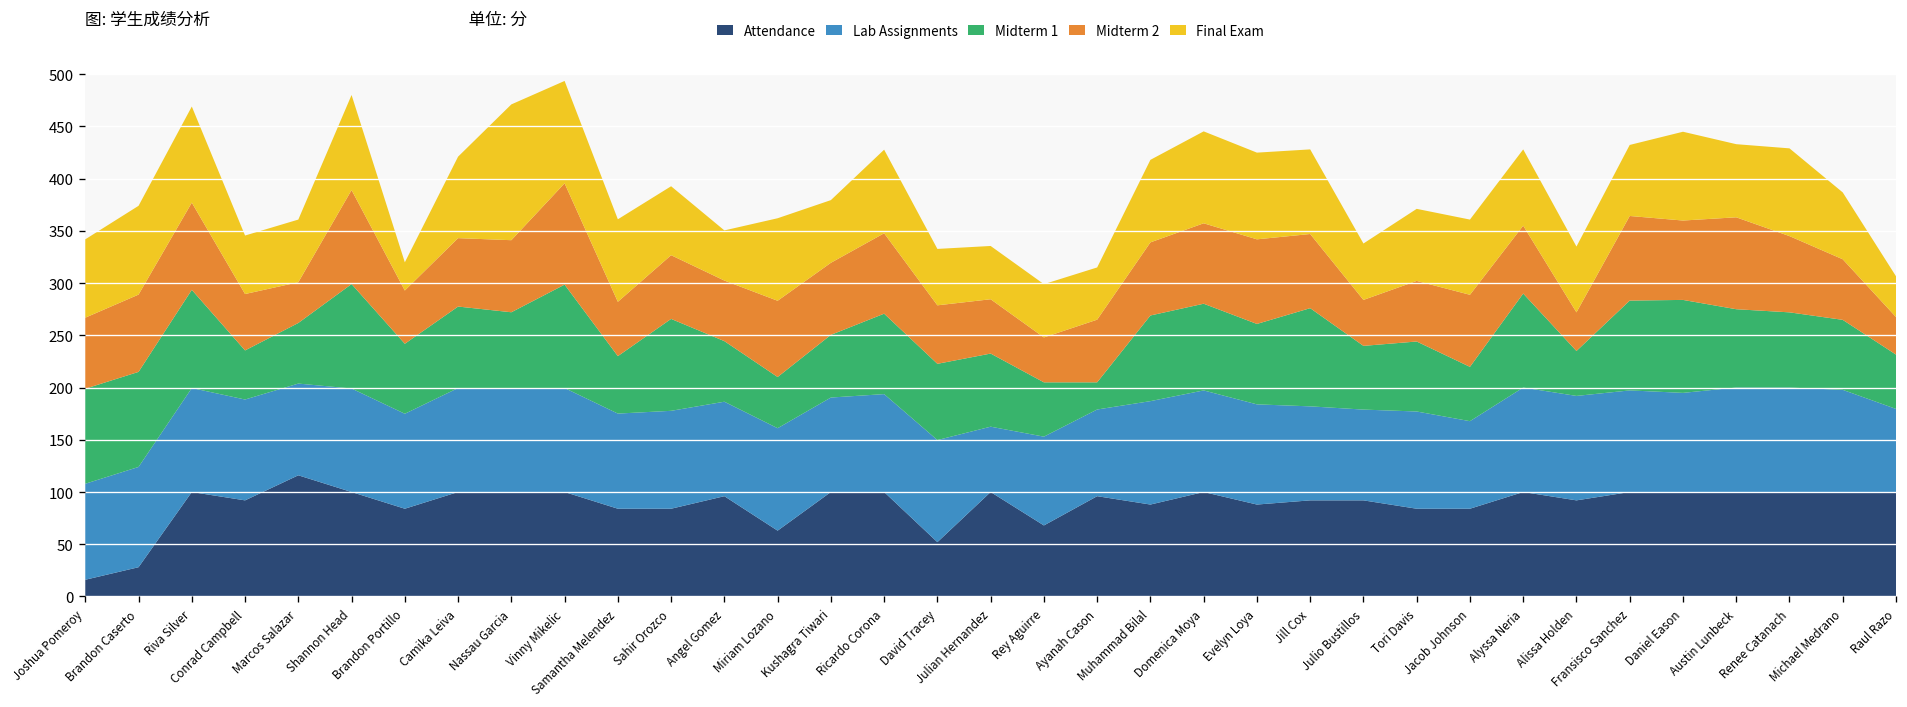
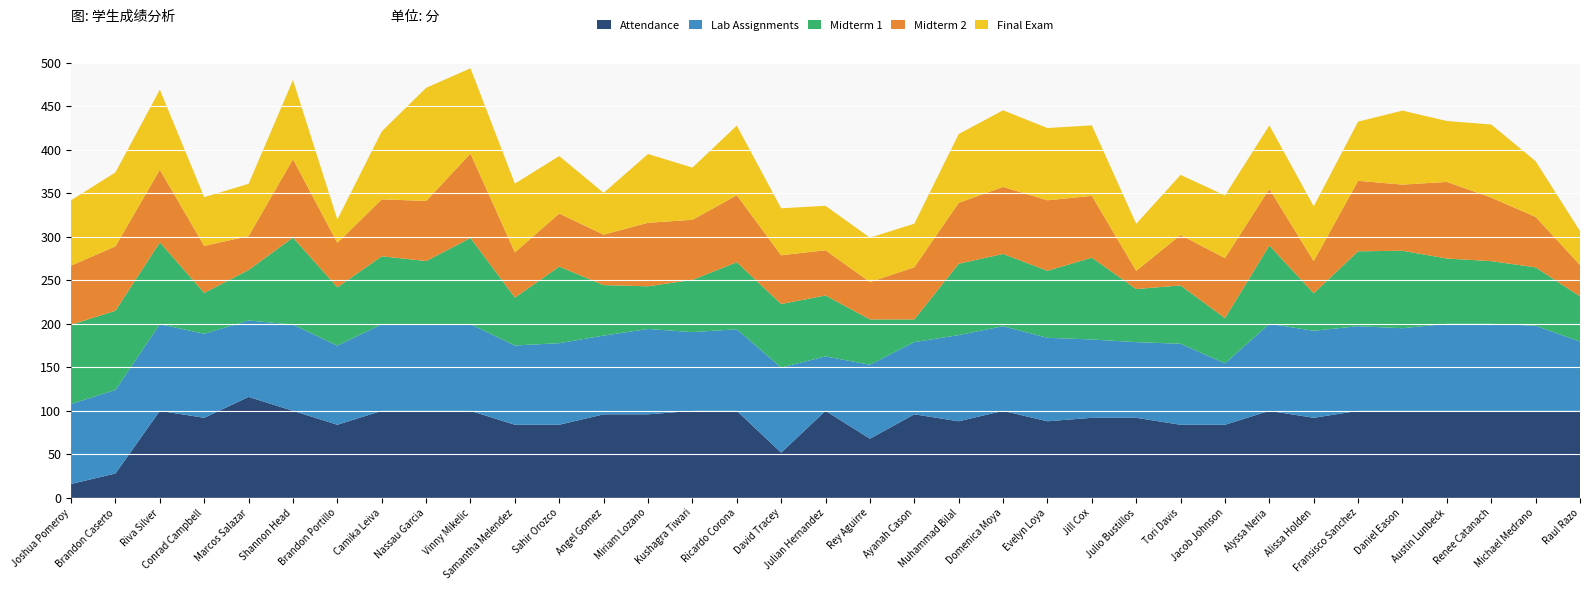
Attendance, Miriam Lozano: 60 -> 100
Midterm 2, Julio Bustillos: 40 -> 20
Lab Assignments, Jacob Johnson: 80 -> 70
